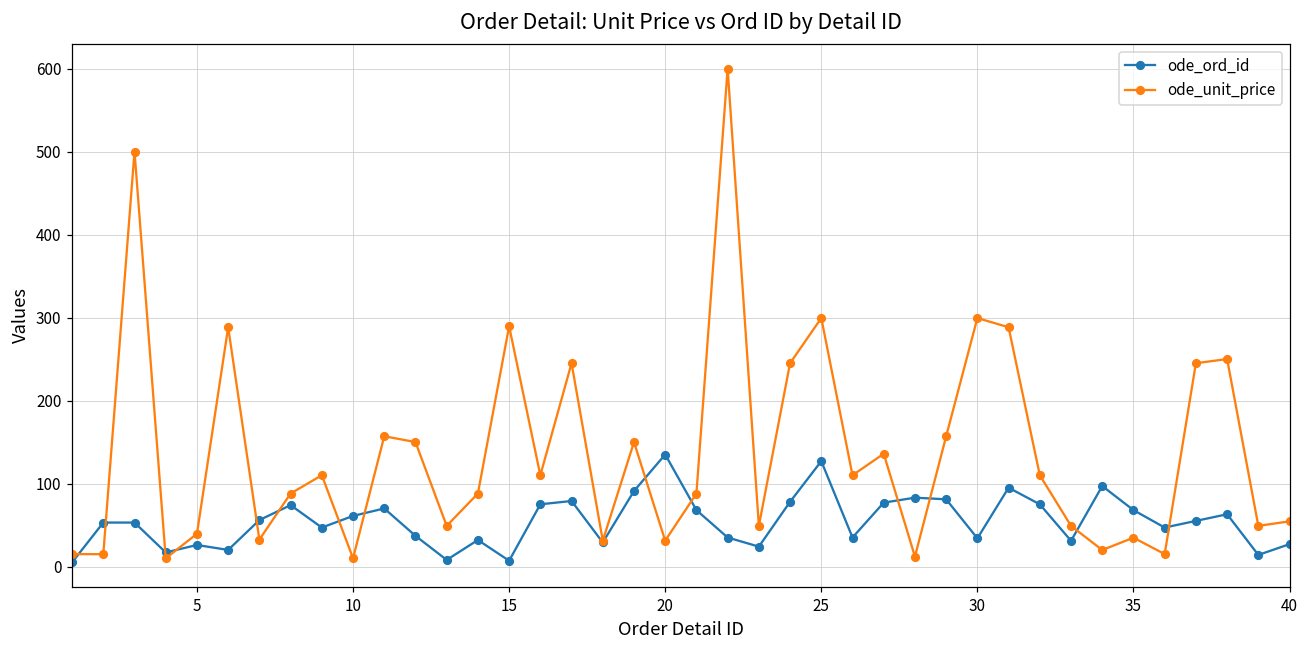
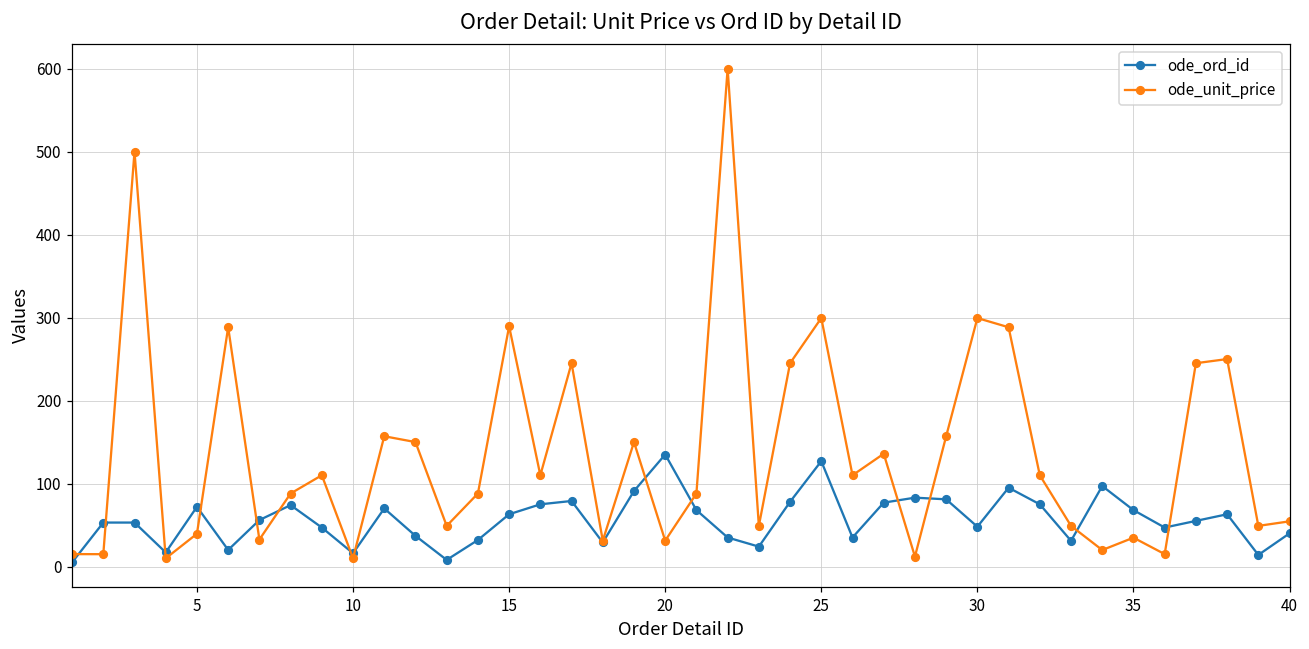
ode_ord_id, 5: 30 -> 70
ode_ord_id, 10: 60 -> 20
ode_ord_id, 15: 10 -> 60
ode_ord_id, 30: 30 -> 50
ode_ord_id, 40: 30 -> 40
